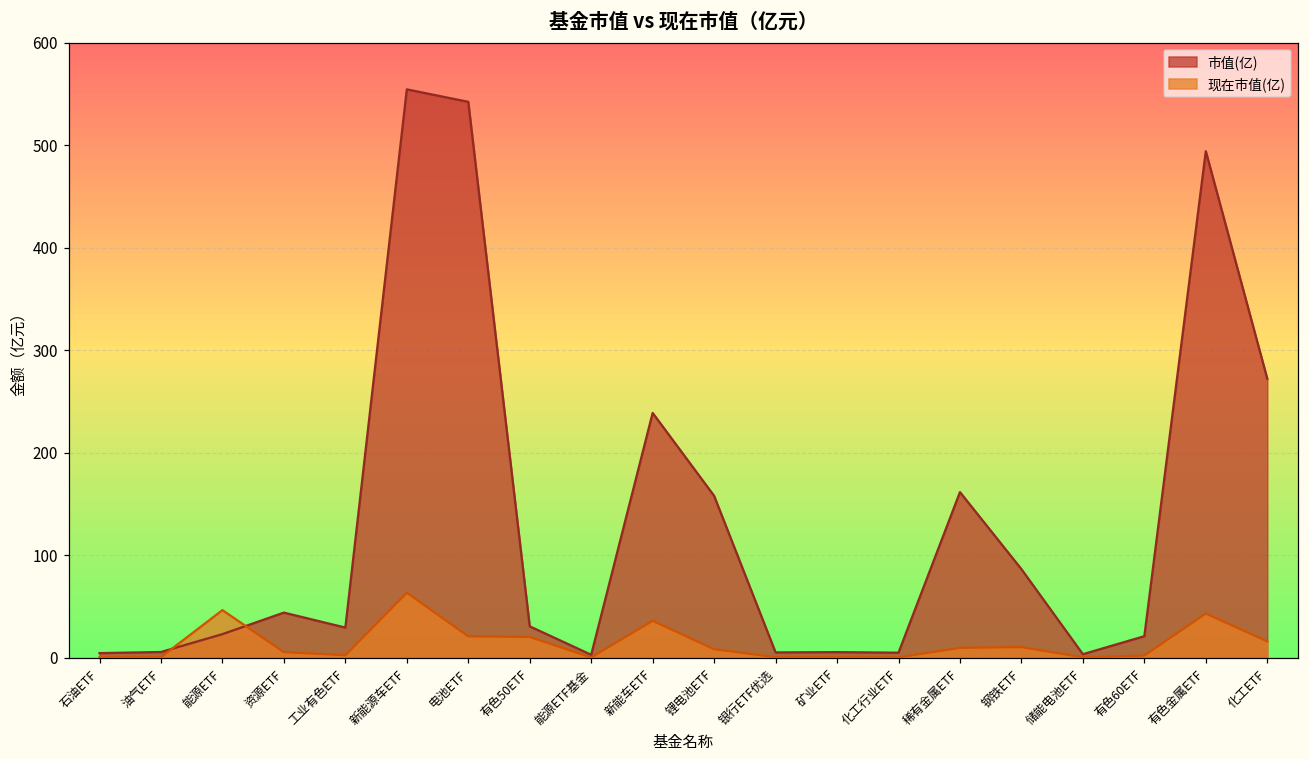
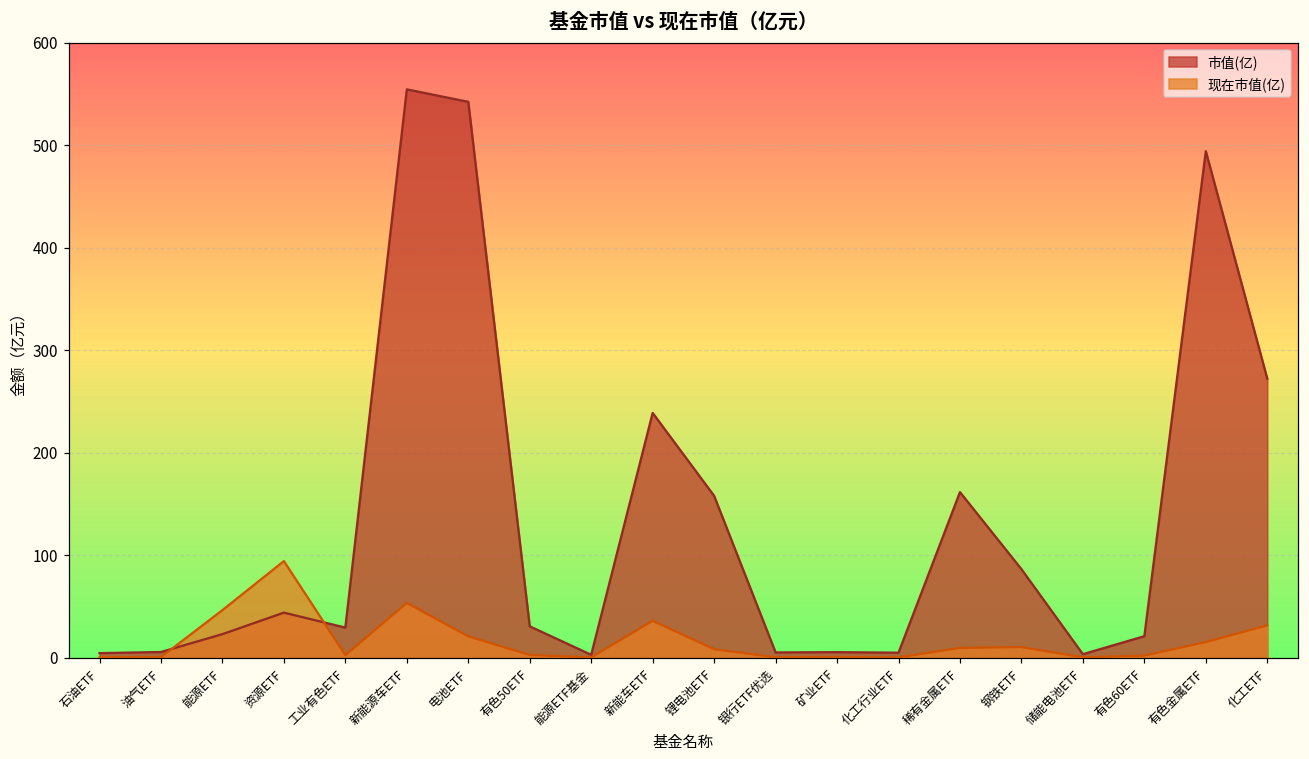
现在市值(亿), 资源ETF: 10 -> 90
现在市值(亿), 新能源车ETF: 60 -> 50
现在市值(亿), 有色50ETF: 20 -> 0
现在市值(亿), 有色金属ETF: 40 -> 20
现在市值(亿), 化工ETF: 20 -> 30
